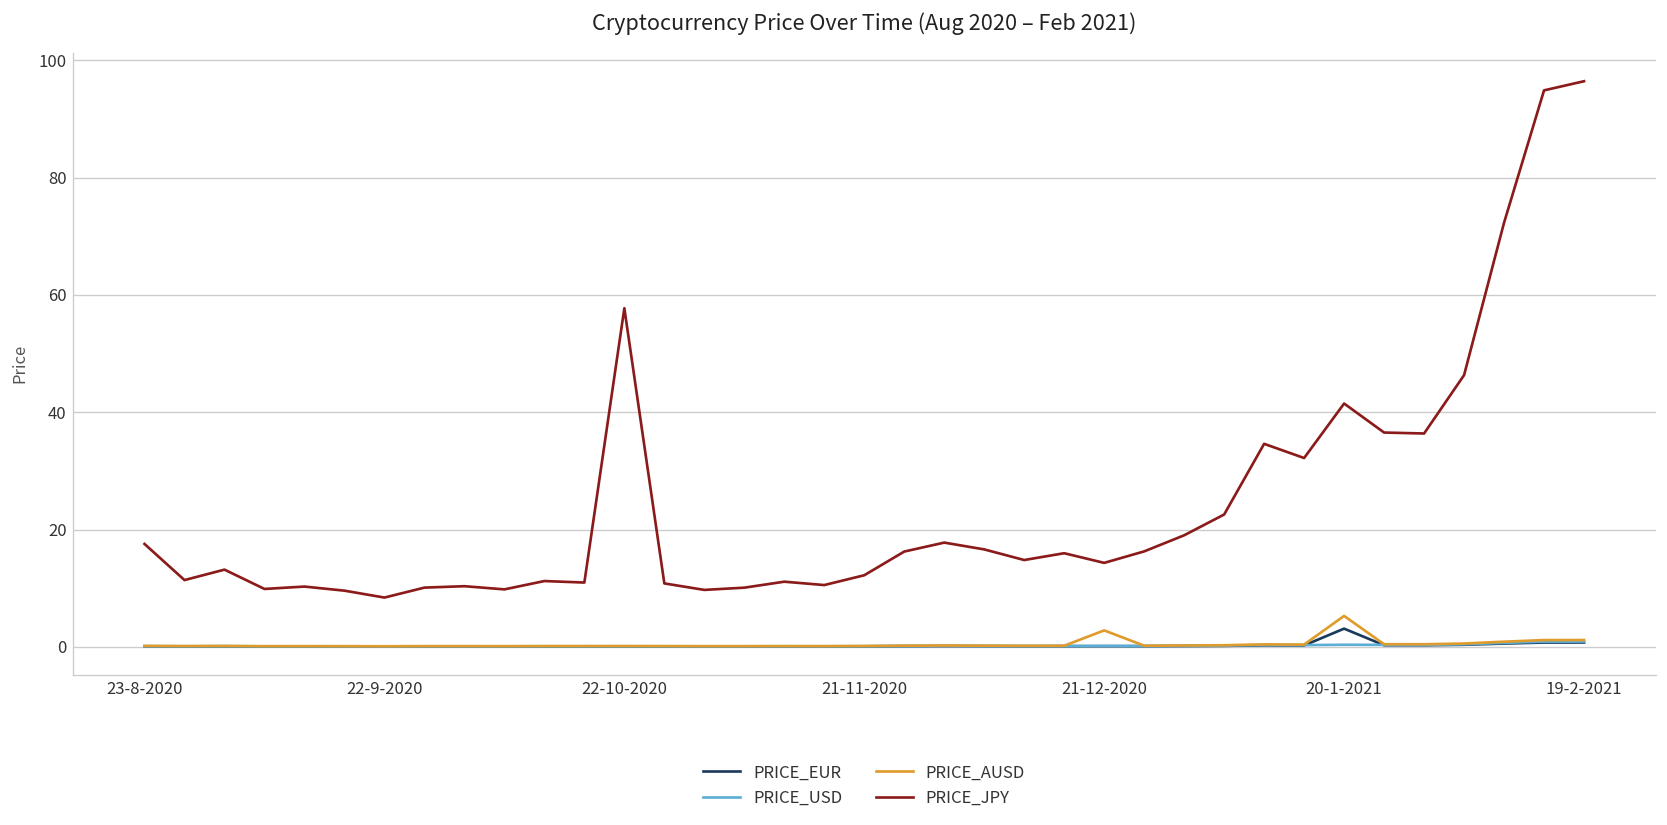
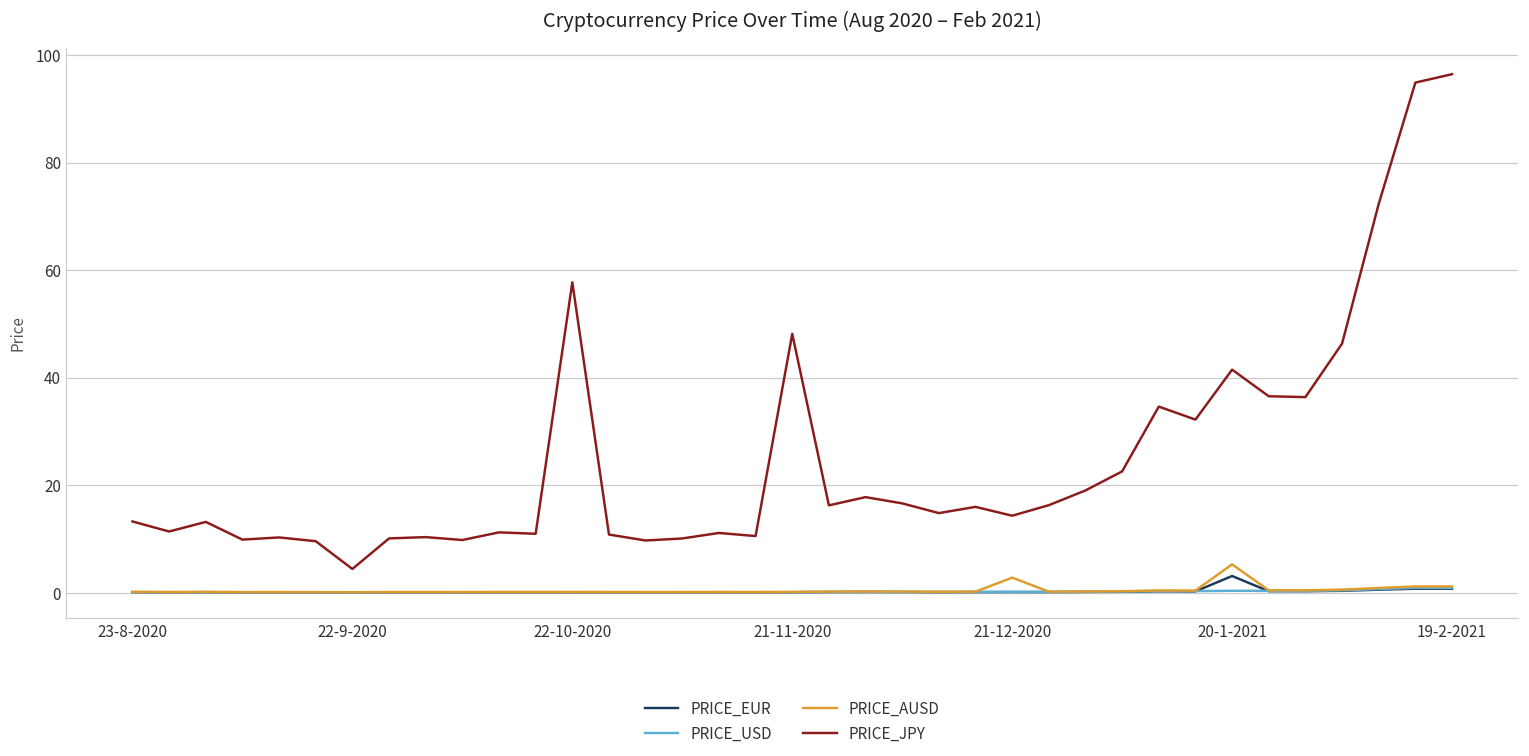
PRICE_JPY, 23-8-2020: 18 -> 13
PRICE_JPY, 22-9-2020: 8 -> 4
PRICE_JPY, 21-11-2020: 12 -> 48
